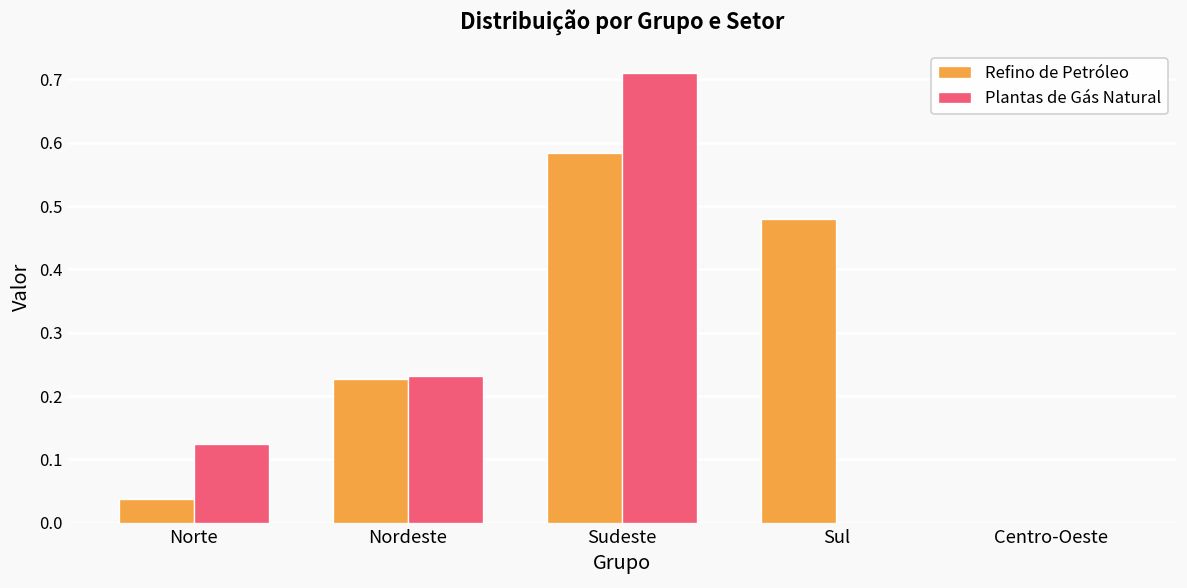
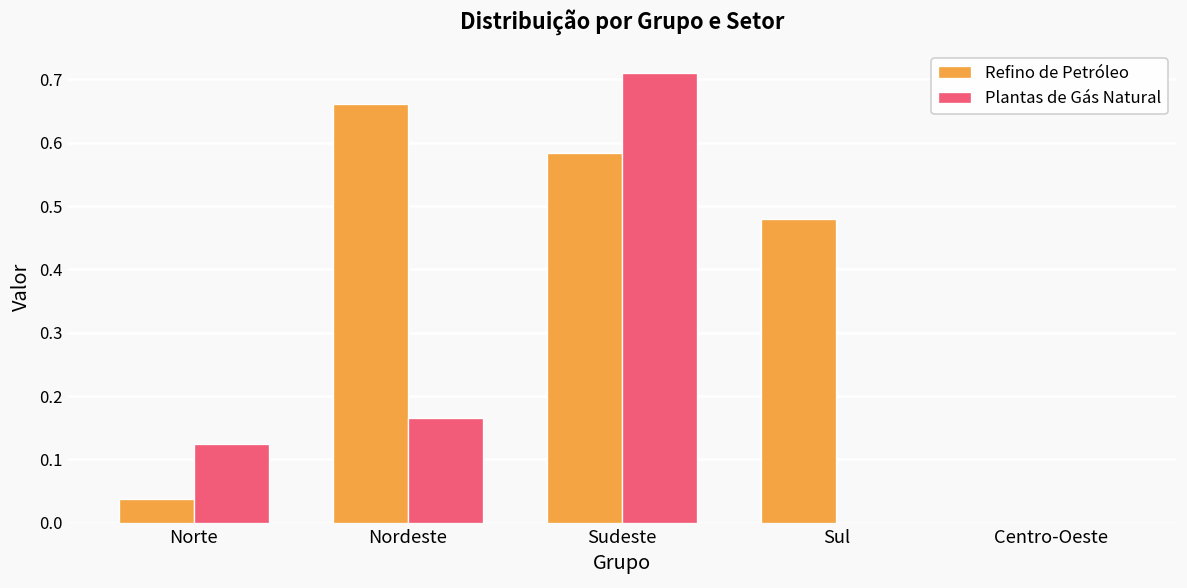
Refino de Petróleo, Nordeste: 0.23 -> 0.66
Plantas de Gás Natural, Nordeste: 0.23 -> 0.17
